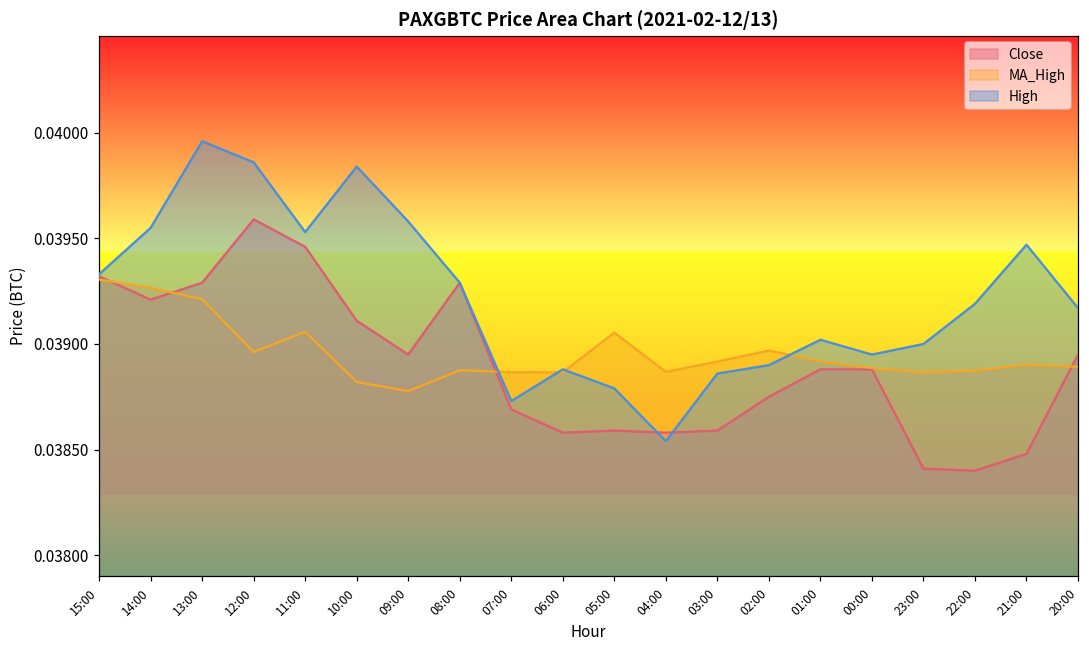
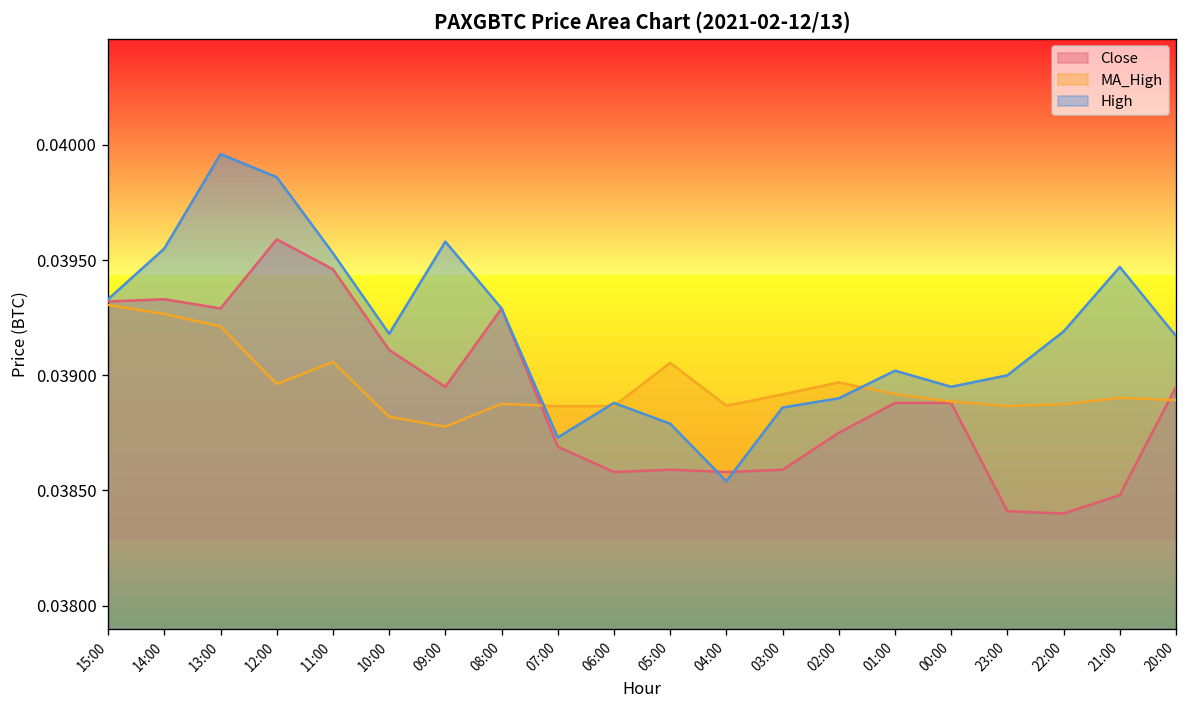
Close, 14:00: 0.03921 -> 0.03933
High, 10:00: 0.03984 -> 0.03918
